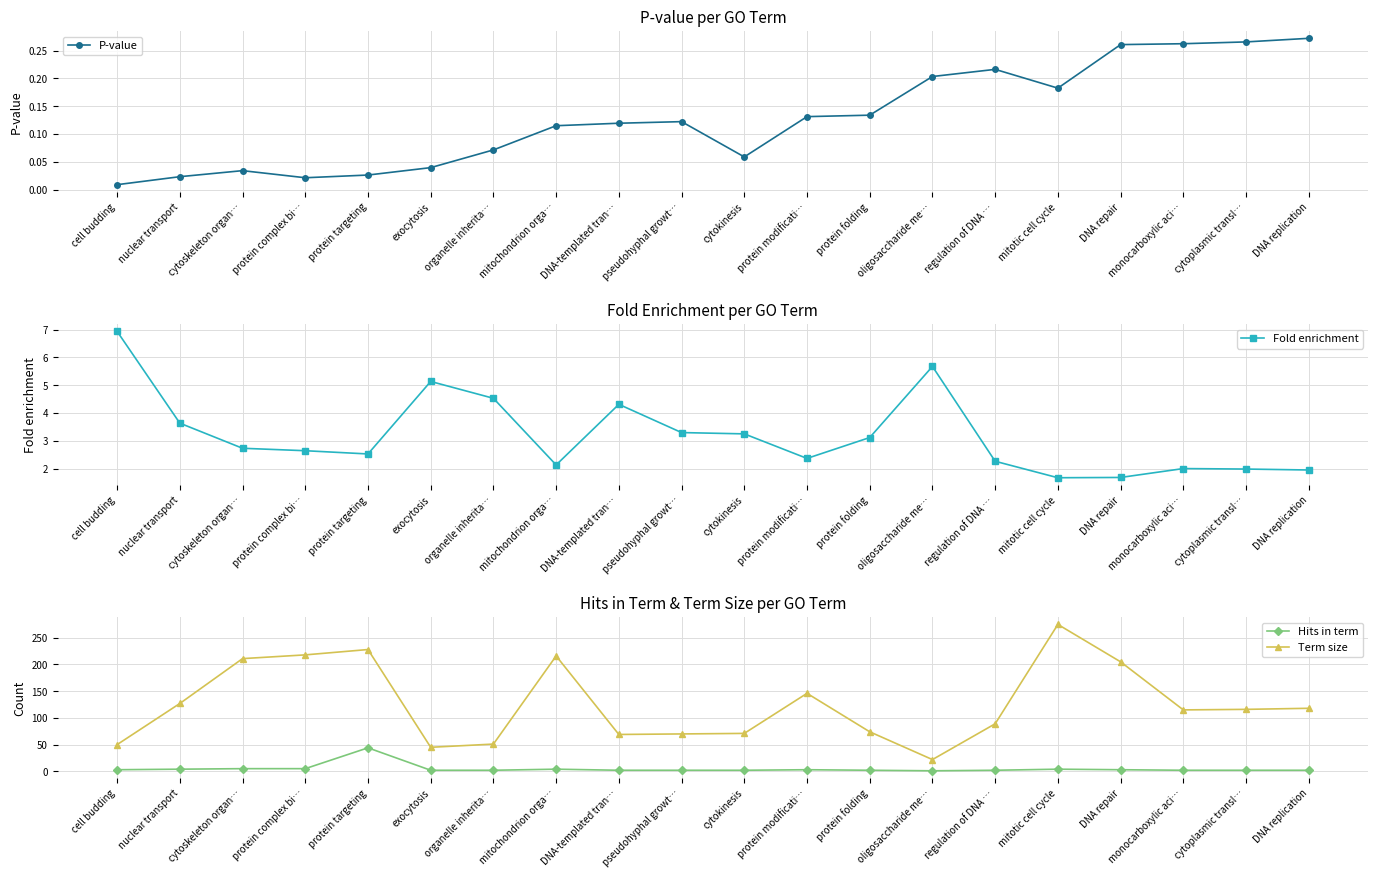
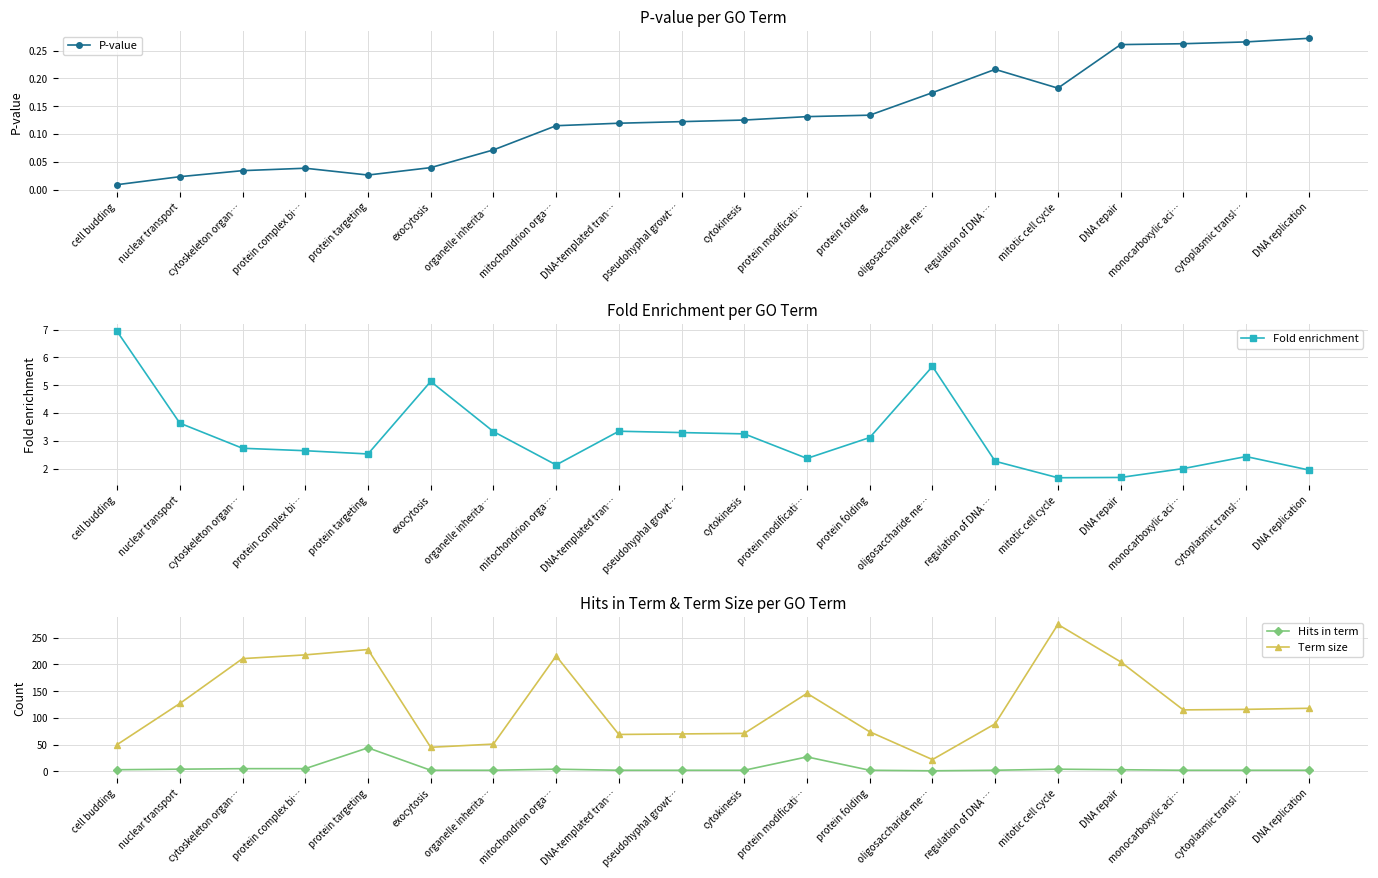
P-value per GO Term, protein complex bi…: 0.02 -> 0.04
P-value per GO Term, cytokinesis: 0.06 -> 0.13
P-value per GO Term, oligosaccharide me…: 0.20 -> 0.17
Fold Enrichment per GO Term, organelle inherita…: 4.5 -> 3.3
Fold Enrichment per GO Term, DNA-templated tran…: 4.3 -> 3.3
Fold Enrichment per GO Term, cytoplasmic transl…: 2.0 -> 2.4
Hits in Term & Term Size per GO Term, Hits in term, protein modificati…: 0 -> 30
